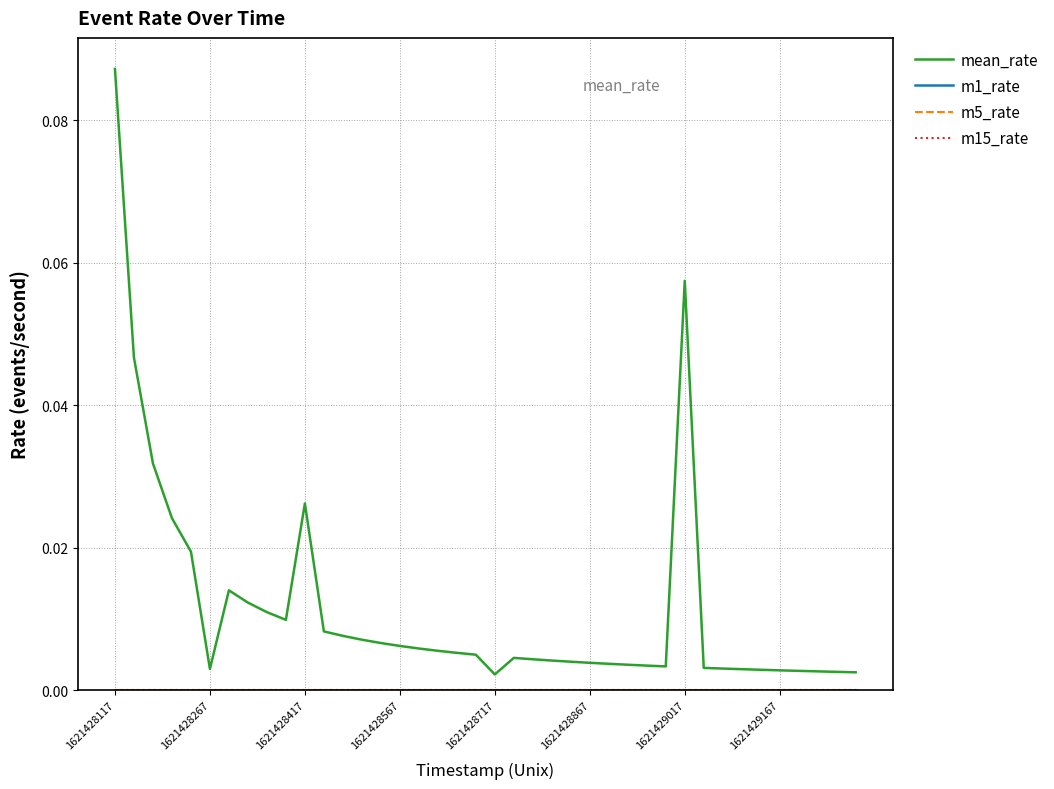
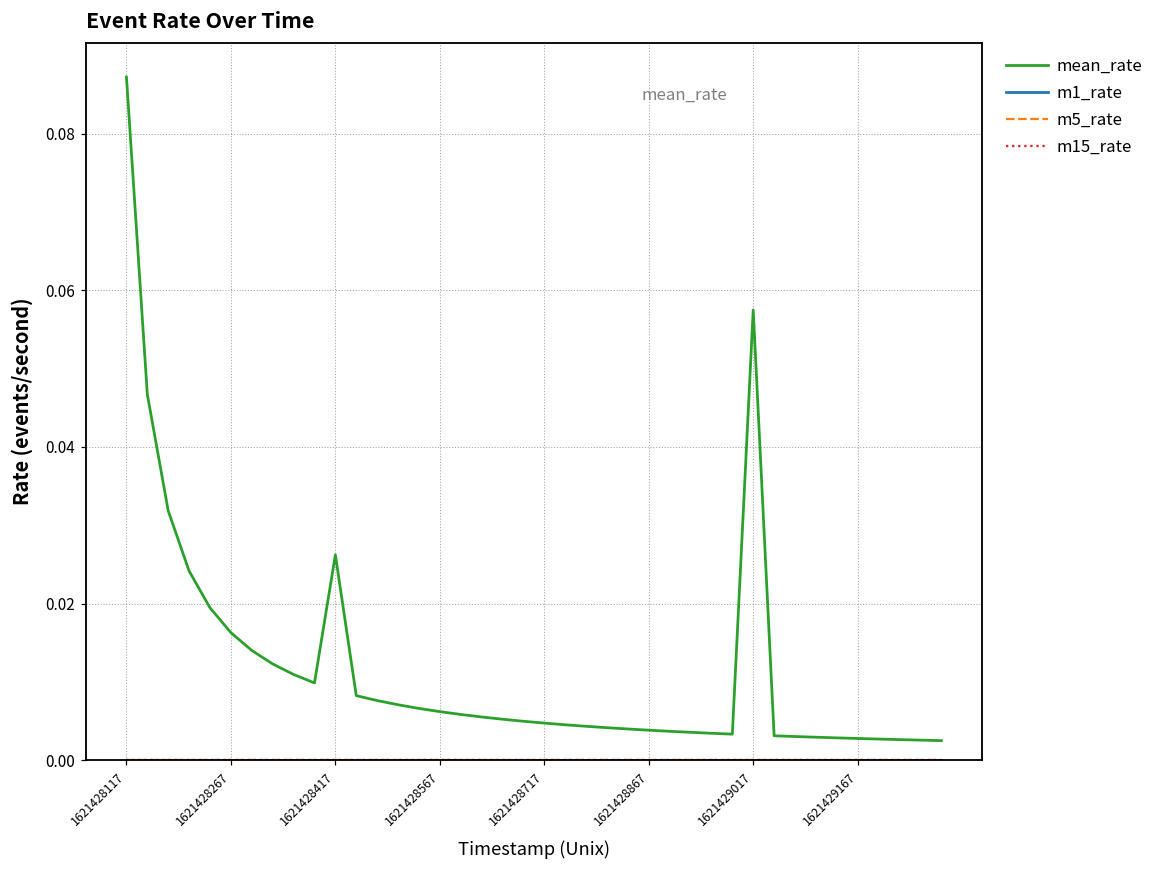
mean_rate, 1621428267: 0.003 -> 0.016
mean_rate, 1621428717: 0.002 -> 0.005
